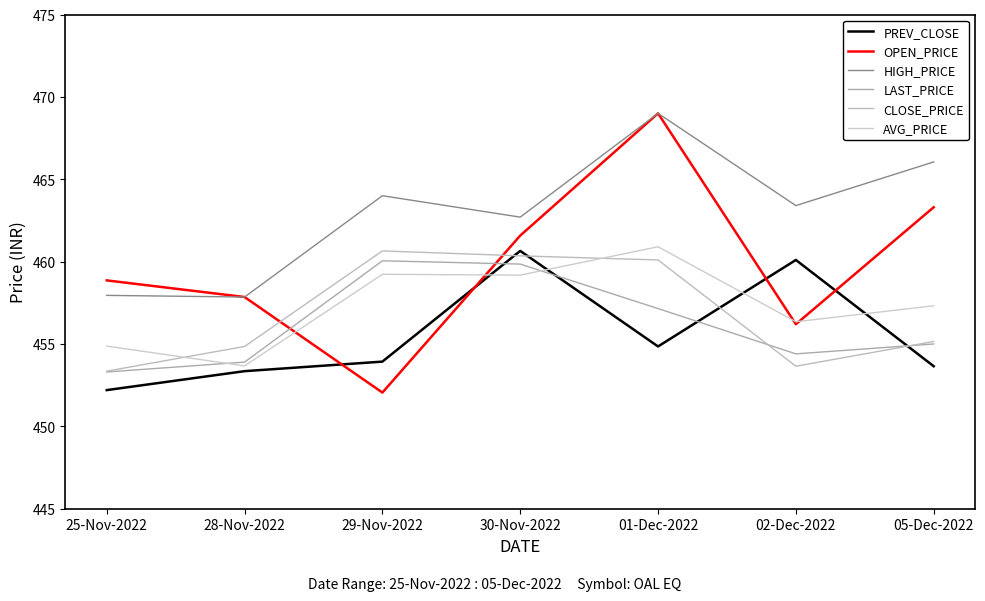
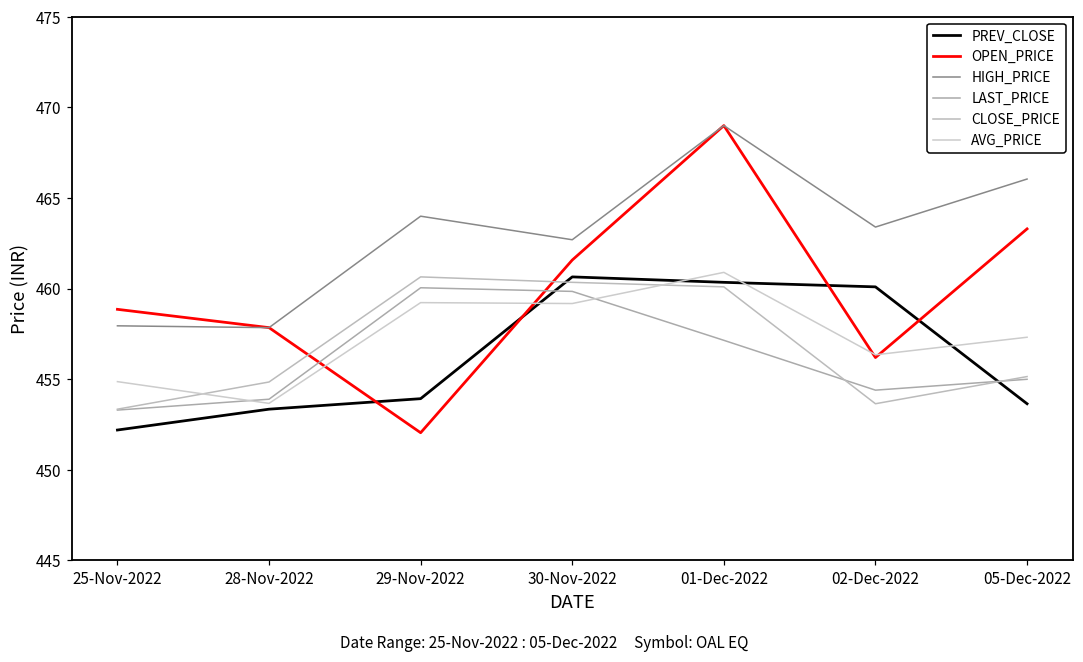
PREV_CLOSE, 01-Dec-2022: 454.9 -> 460.4
